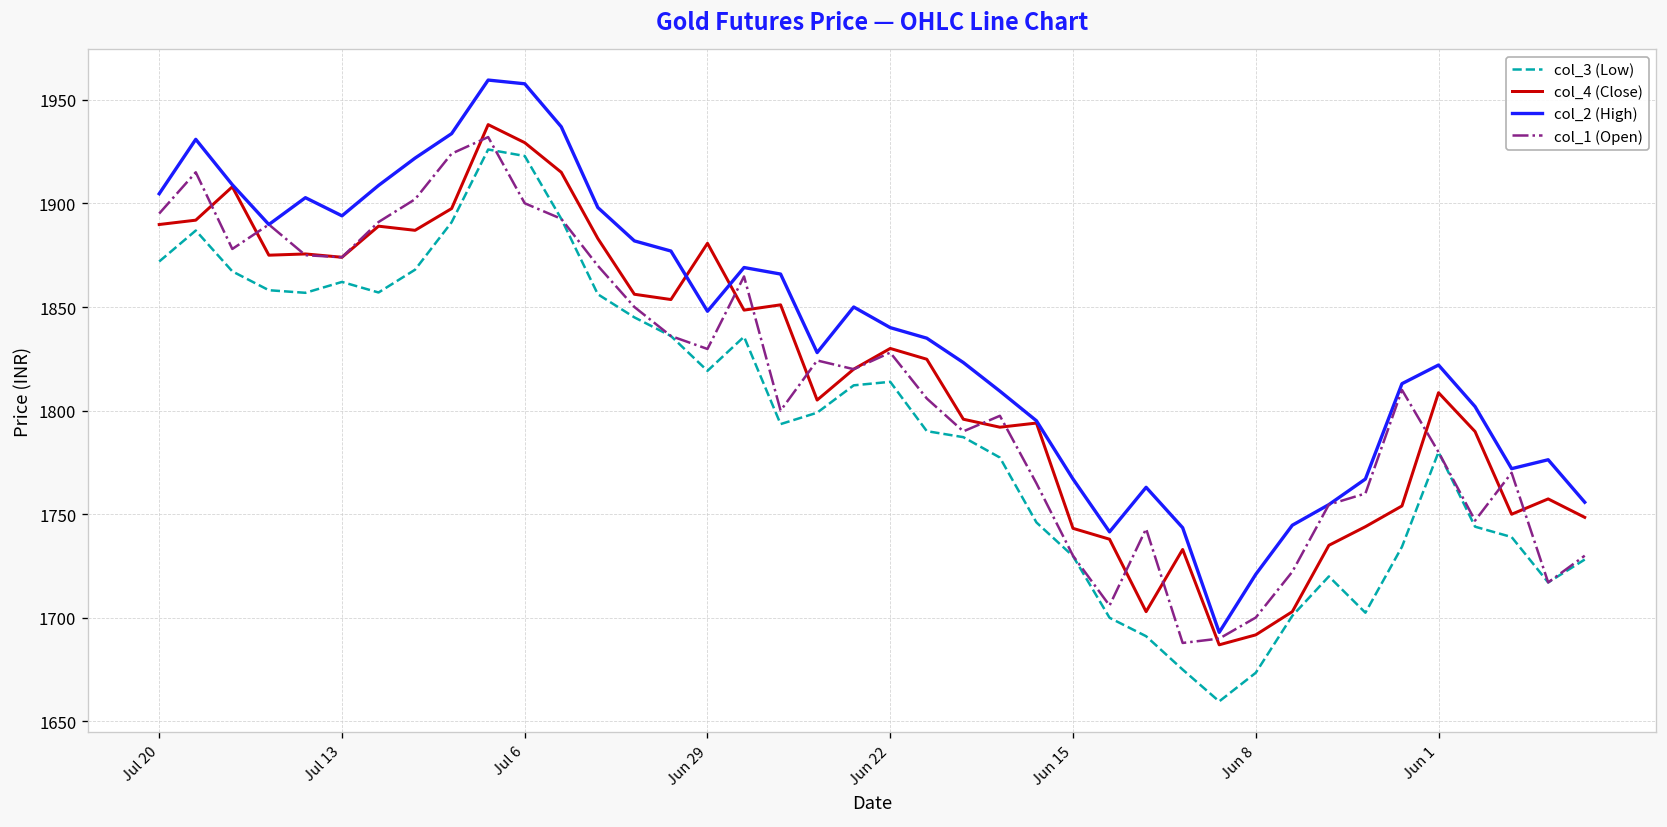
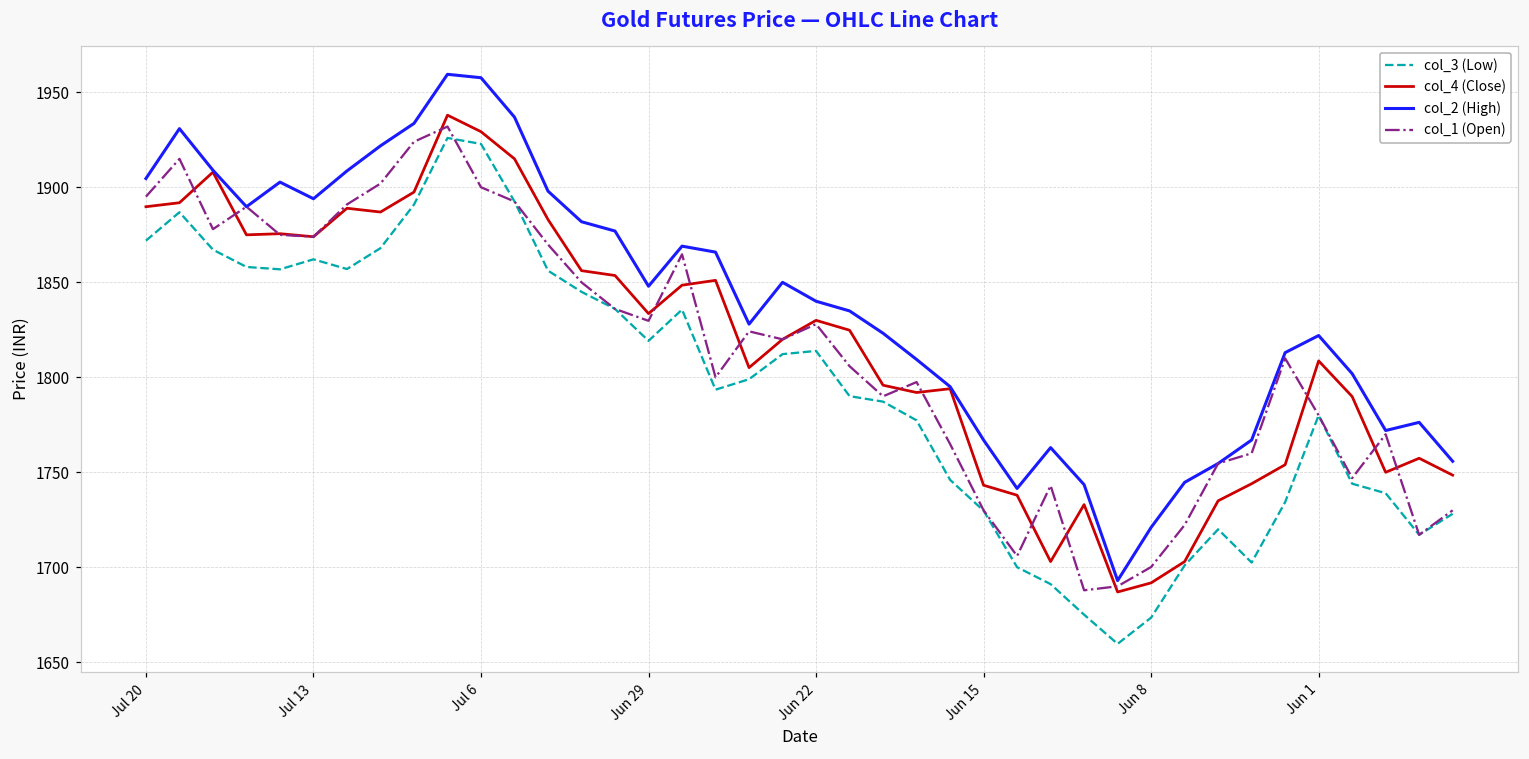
col_4 (Close), Jun 29: 1881 -> 1834
